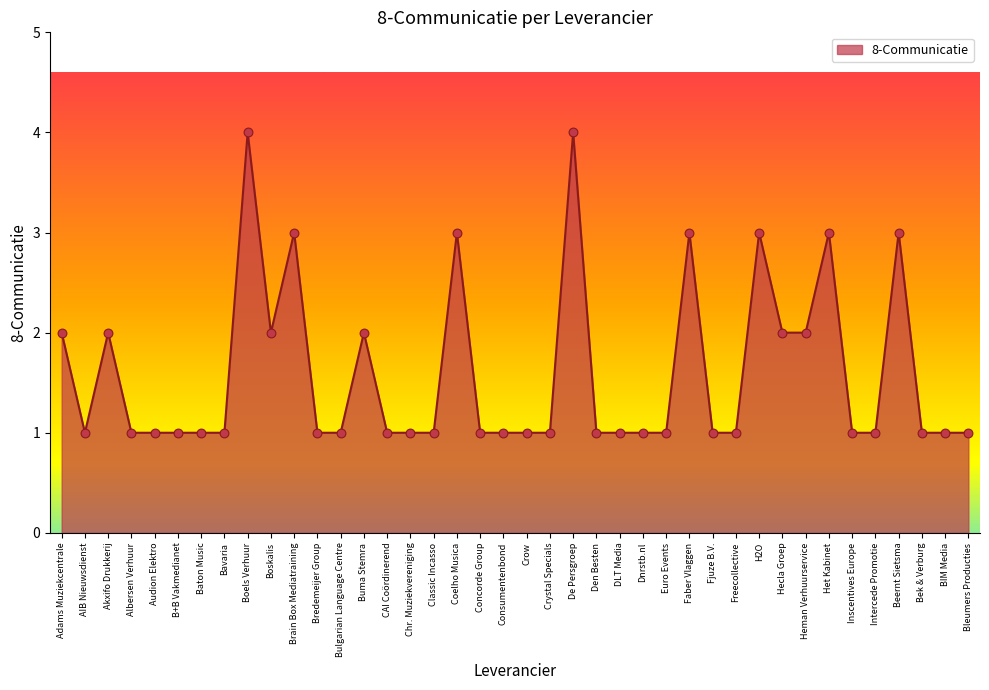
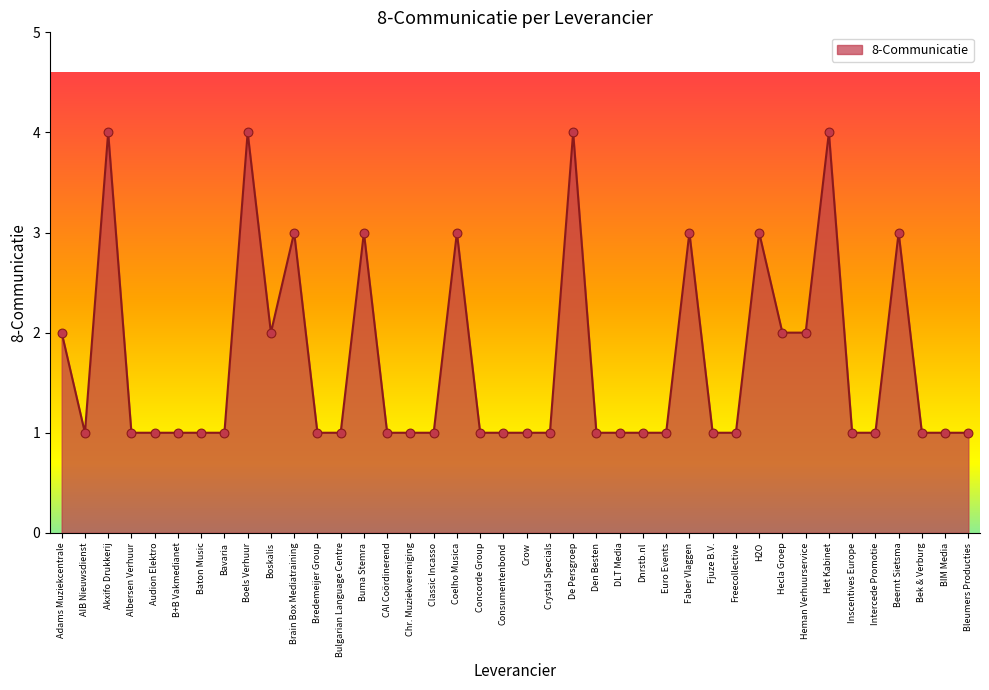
Akxifo Drukkerij: 2 -> 4
Buma Stemra: 2 -> 3
Het Kabinet: 3 -> 4
